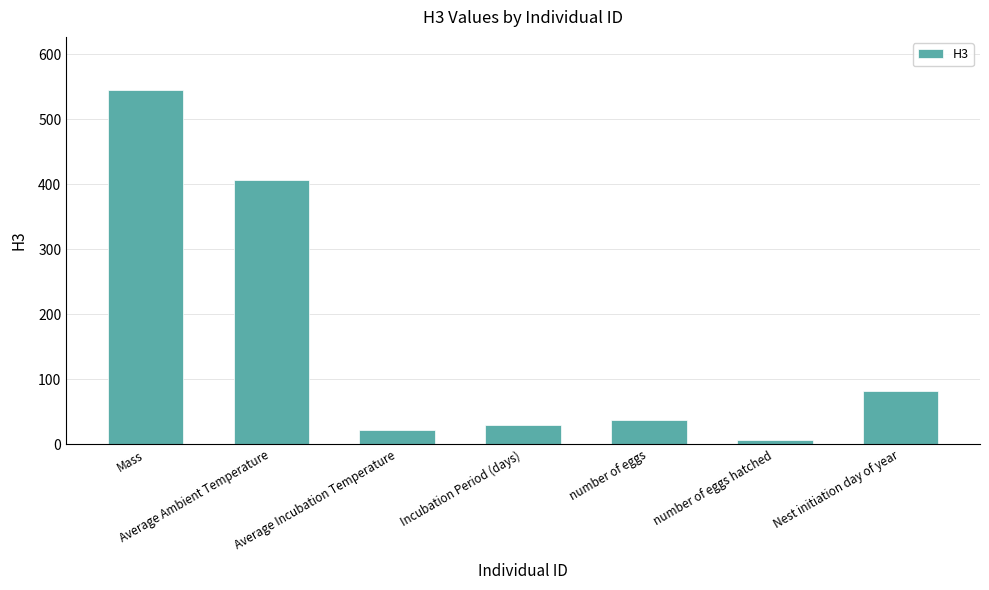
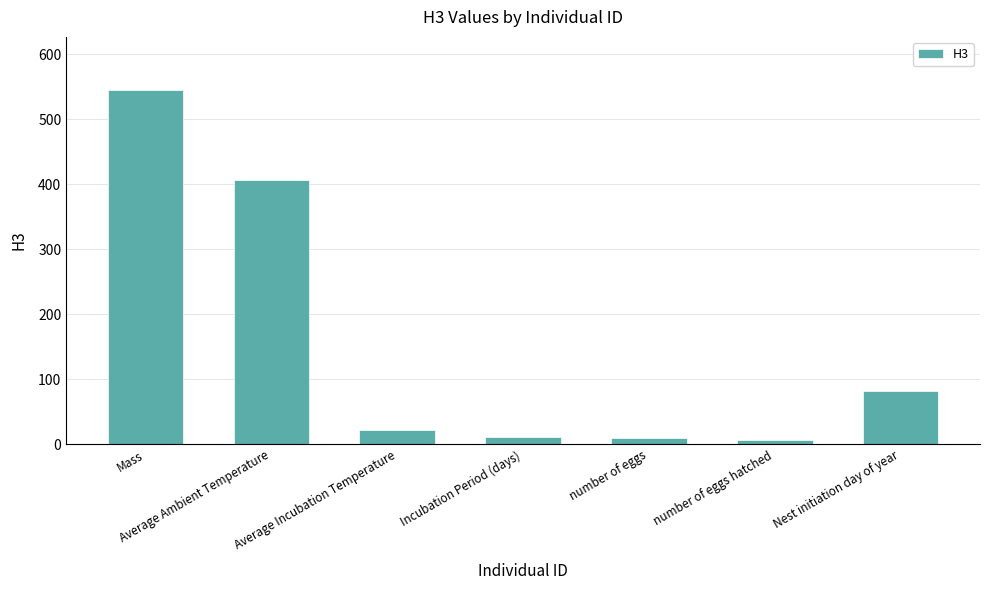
Incubation Period (days): 30 -> 10
number of eggs: 40 -> 10
